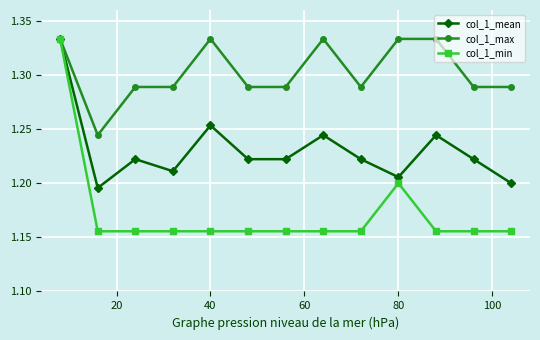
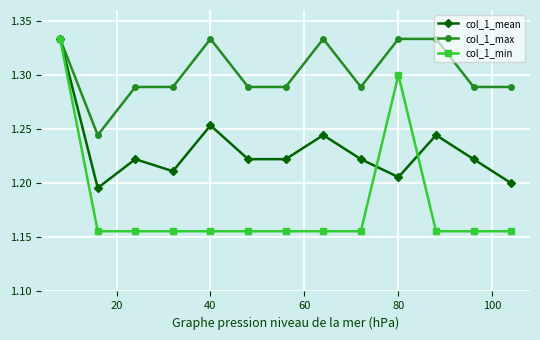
col_1_min, 80: 1.2 -> 1.3
